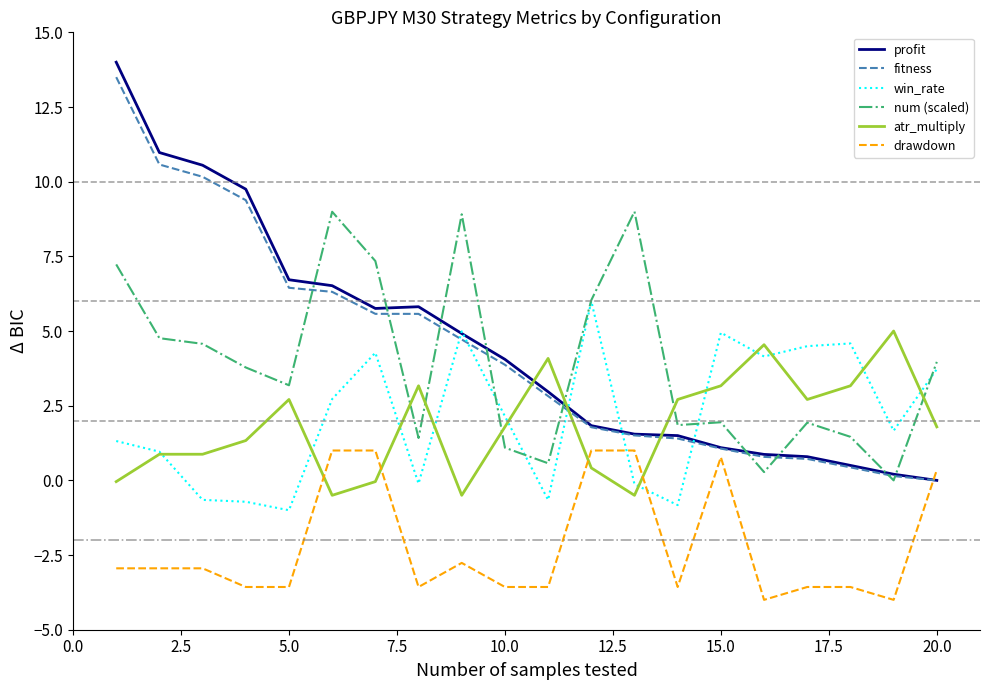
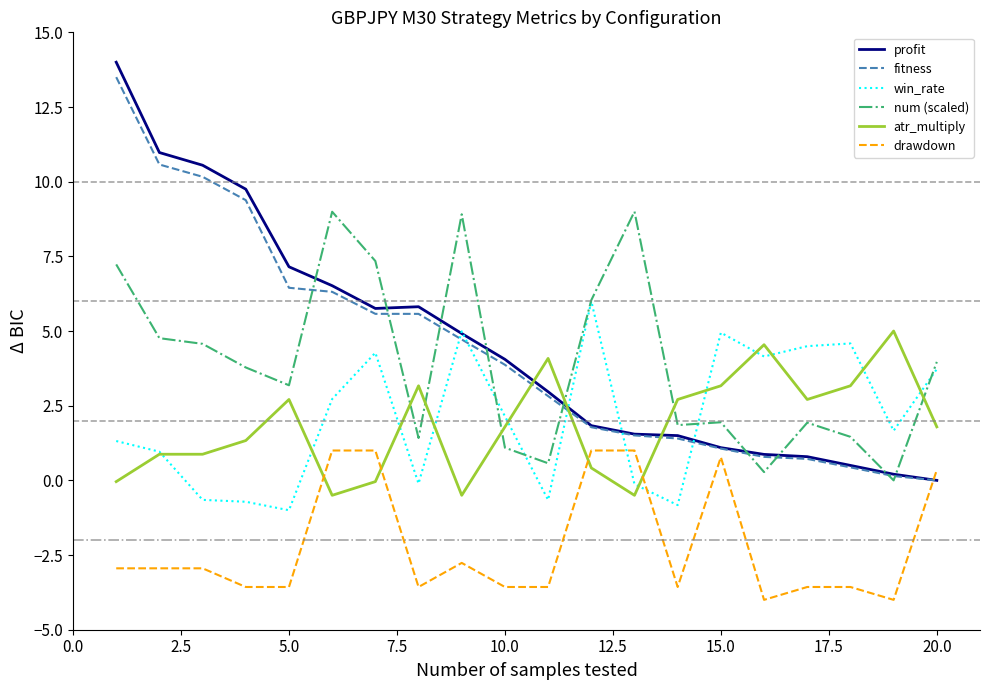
profit, 5.0: 6.7 -> 7.2
